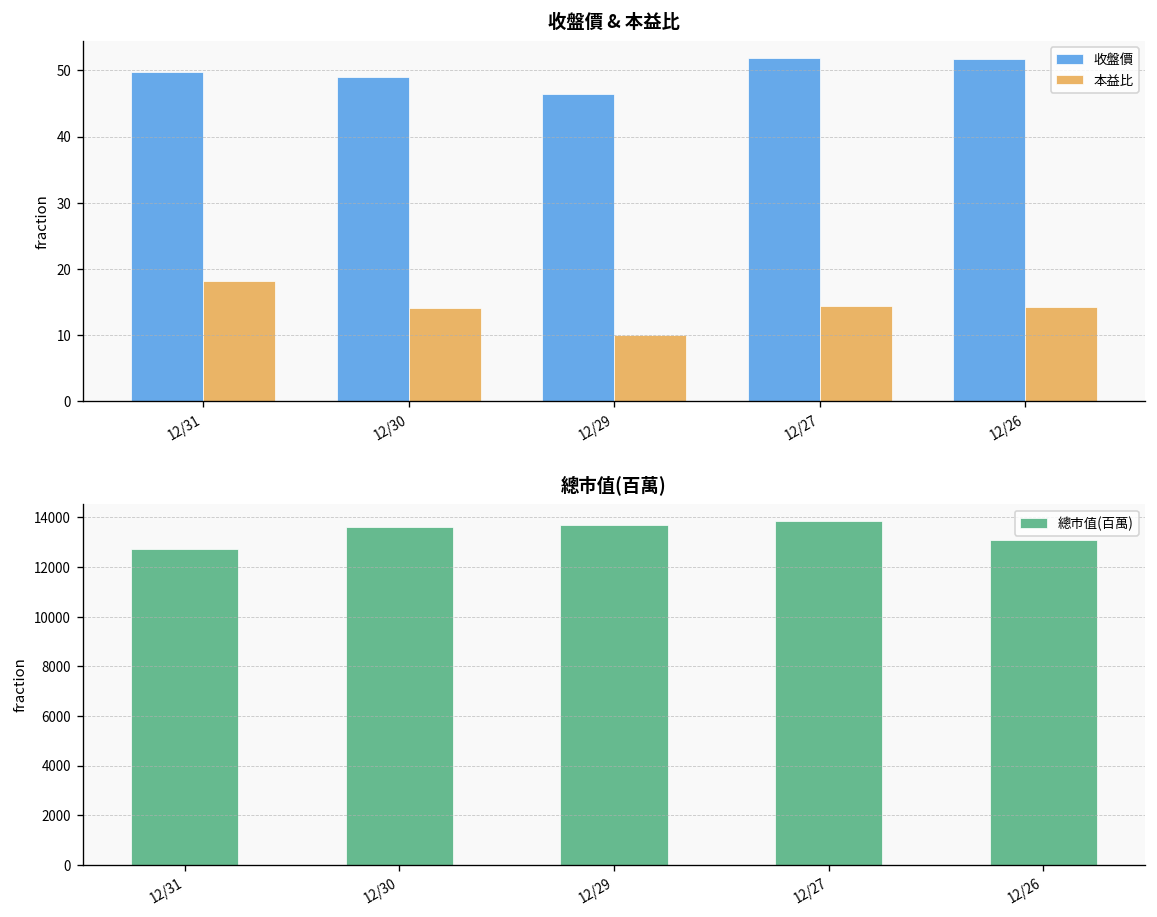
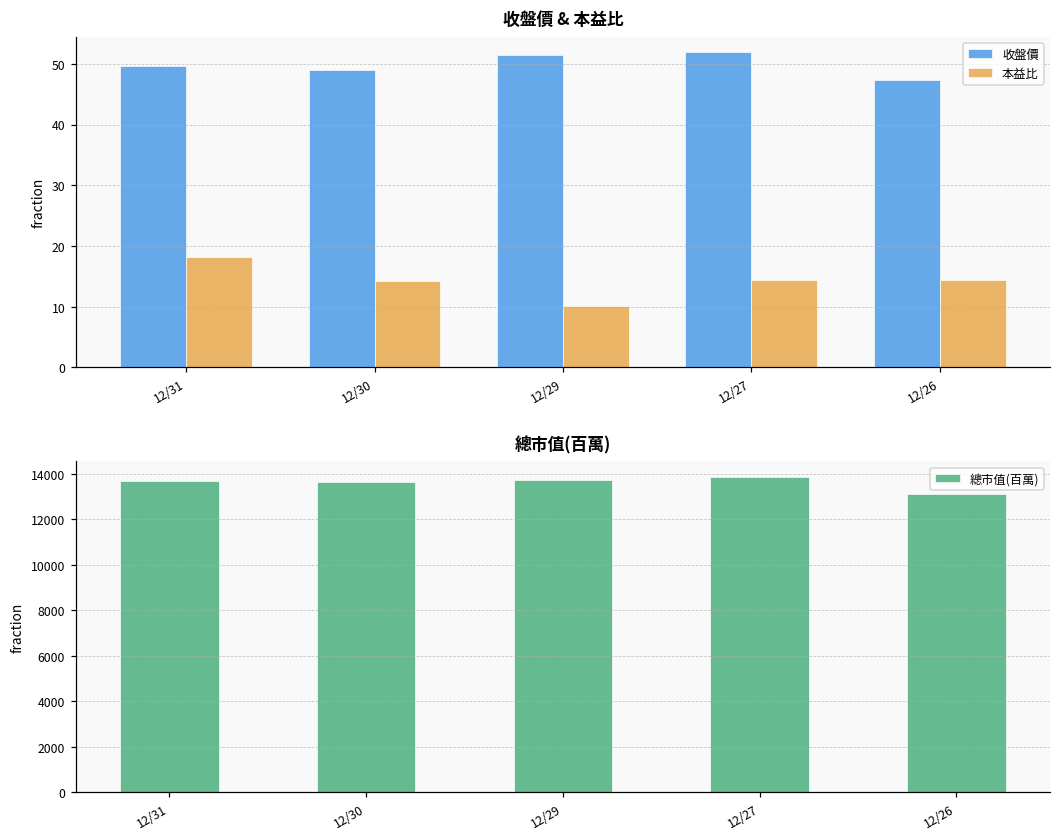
收盤價 & 本益比, 收盤價, 12/29: 46 -> 51
收盤價 & 本益比, 收盤價, 12/26: 52 -> 47
總市值(百萬), 12/31: 12700 -> 13700
